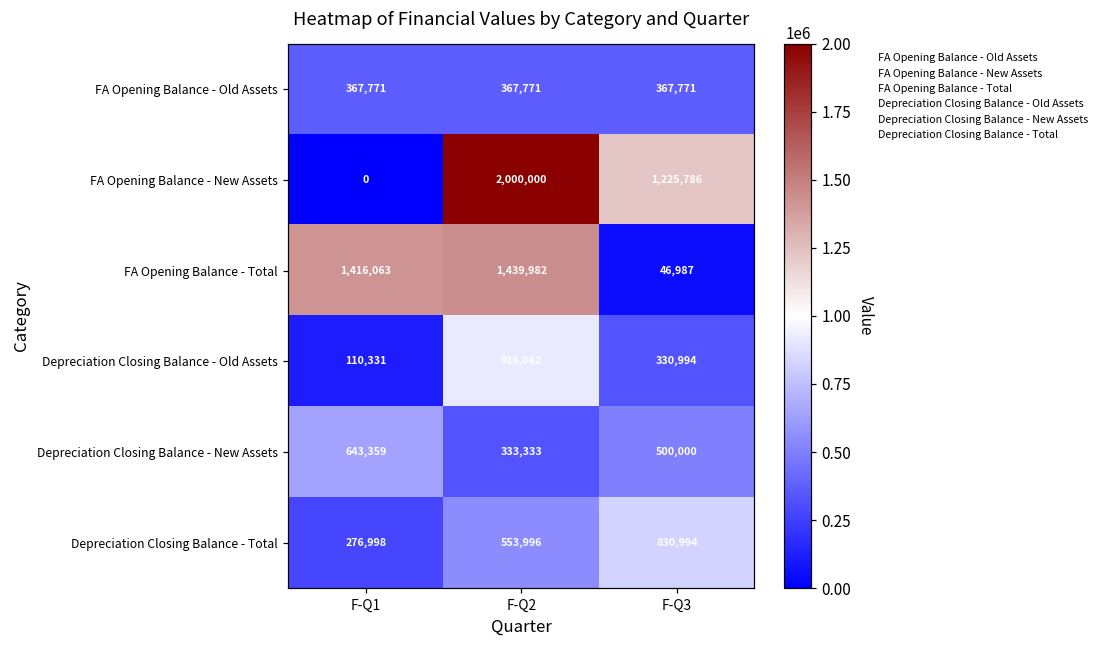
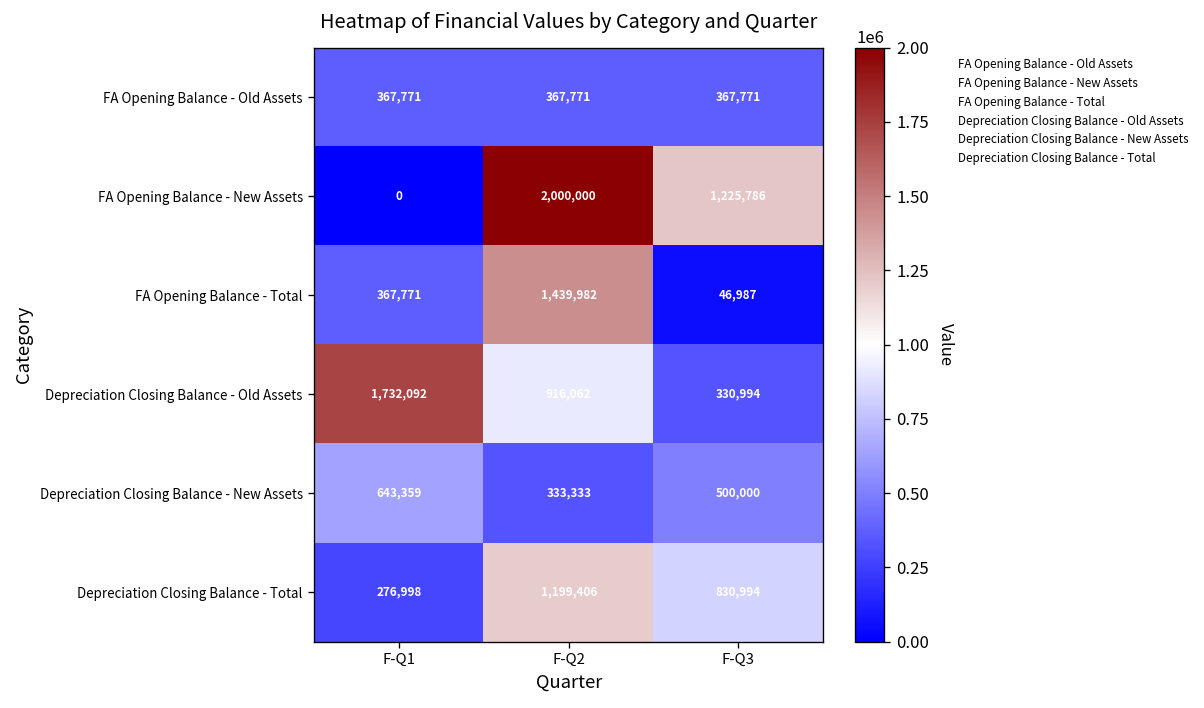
FA Opening Balance - Total, F-Q1: 1,416,063 -> 367,771
Depreciation Closing Balance - Old Assets, F-Q1: 110,331 -> 1,732,092
Depreciation Closing Balance - Total, F-Q2: 553,996 -> 1,199,406
